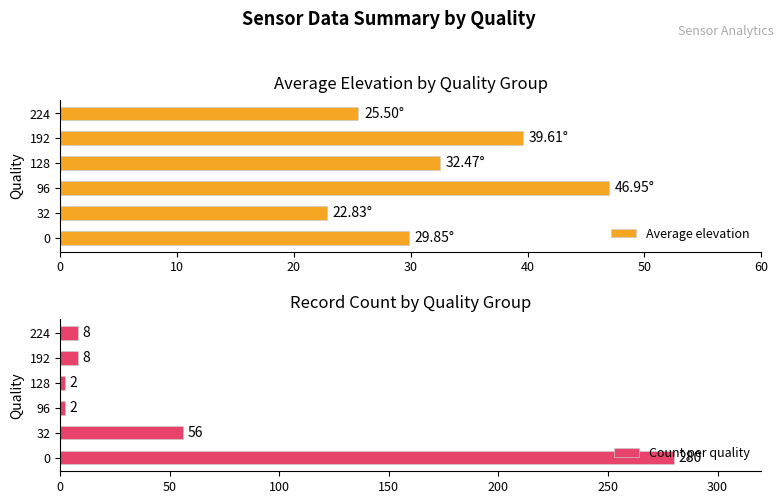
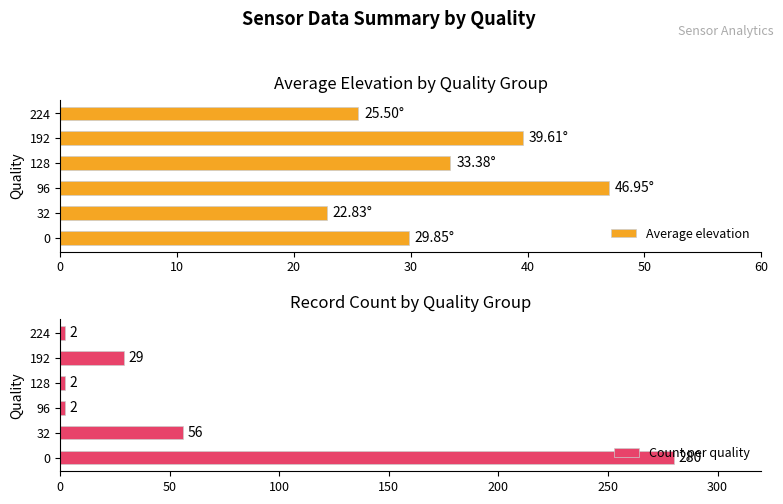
Average Elevation by Quality Group, 128: 32.47° -> 33.38°
Record Count by Quality Group, 224: 8 -> 2
Record Count by Quality Group, 192: 8 -> 29
